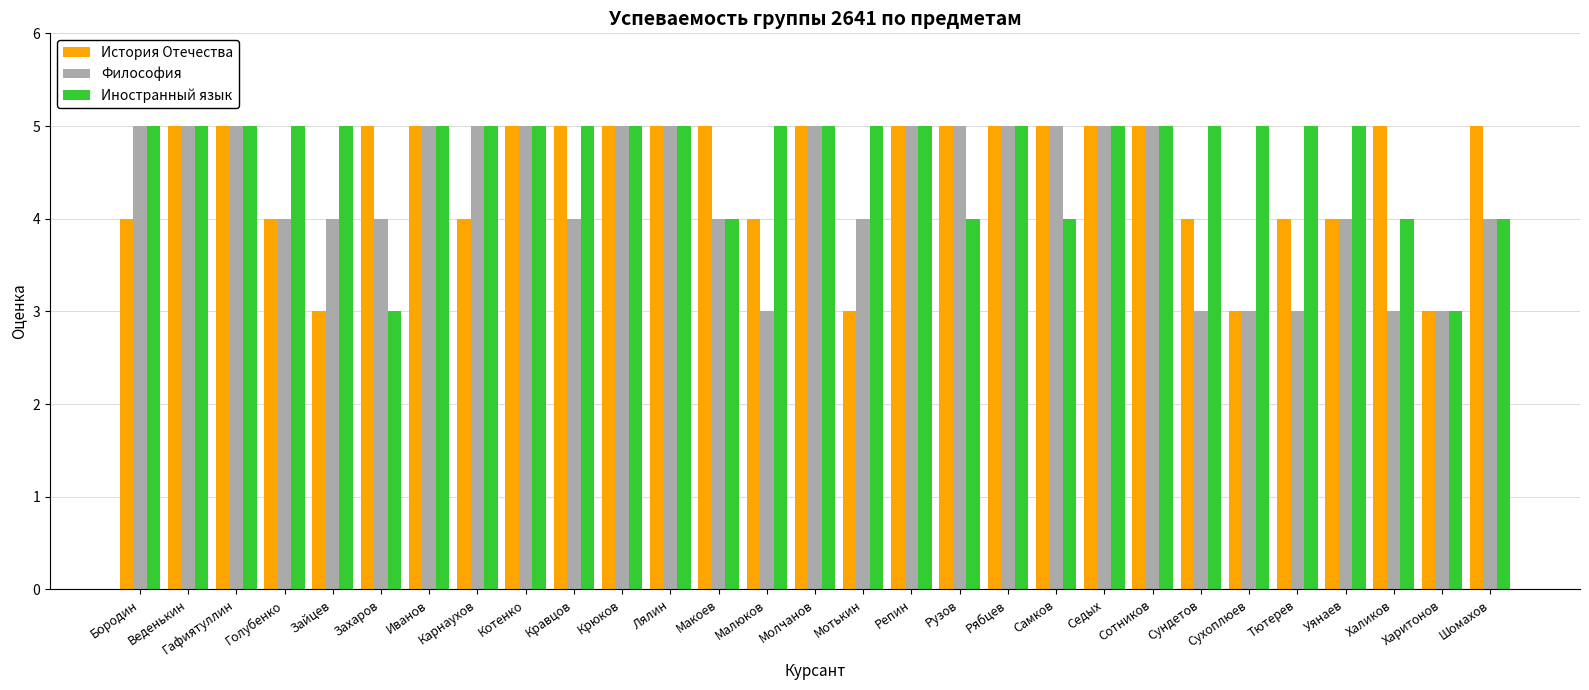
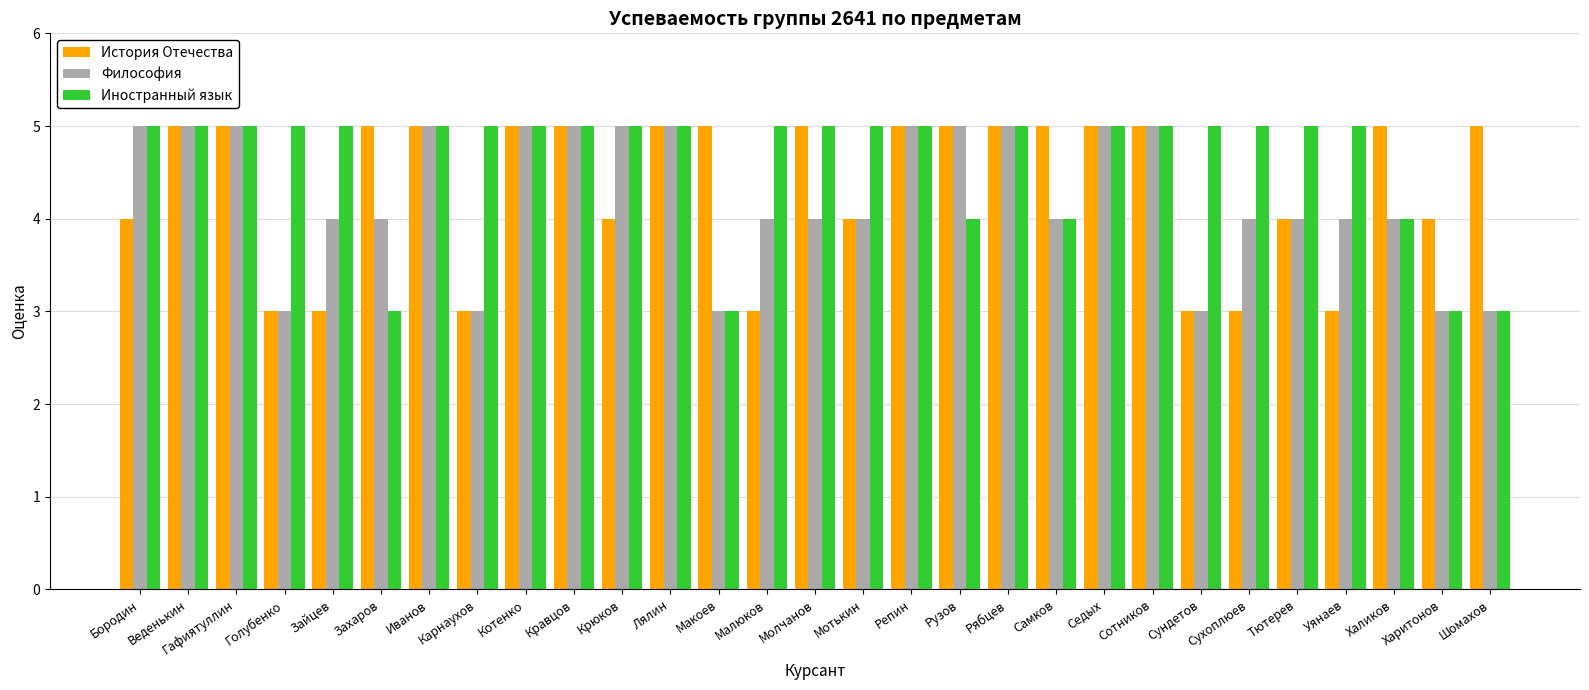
История Отечества, Голубенко: 4 -> 3
Философия, Голубенко: 4 -> 3
История Отечества, Карнаухов: 4 -> 3
Философия, Карнаухов: 5 -> 3
Философия, Кравцов: 4 -> 5
История Отечества, Крюков: 5 -> 4
Философия, Макоев: 4 -> 3
Иностранный язык, Макоев: 4 -> 3
История Отечества, Малюков: 4 -> 3
Философия, Малюков: 3 -> 4
Философия, Молчанов: 5 -> 4
История Отечества, Мотькин: 3 -> 4
Философия, Самков: 5 -> 4
История Отечества, Сундетов: 4 -> 3
Философия, Сухоплюев: 3 -> 4
Философия, Тютерев: 3 -> 4
История Отечества, Уянаев: 4 -> 3
Философия, Халиков: 3 -> 4
История Отечества, Харитонов: 3 -> 4
Философия, Шомахов: 4 -> 3
Иностранный язык, Шомахов: 4 -> 3
